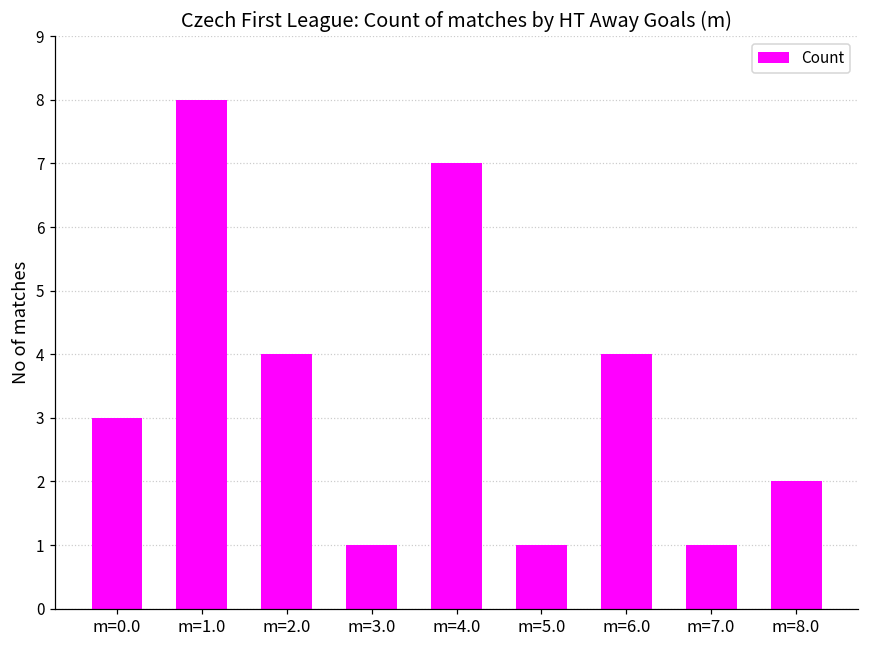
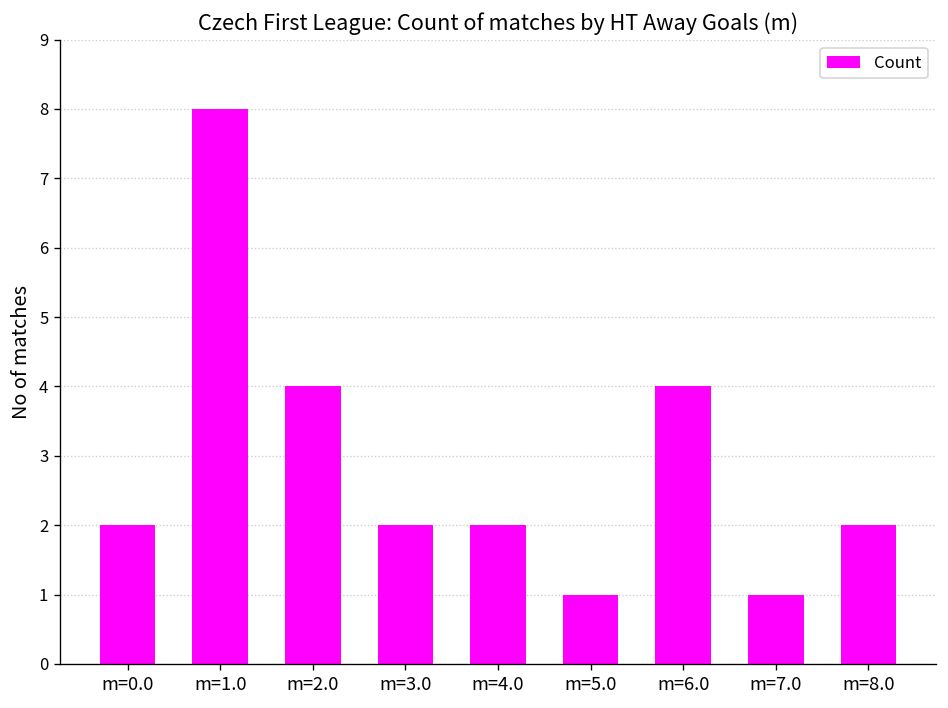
m=0.0: 3 -> 2
m=3.0: 1 -> 2
m=4.0: 7 -> 2
